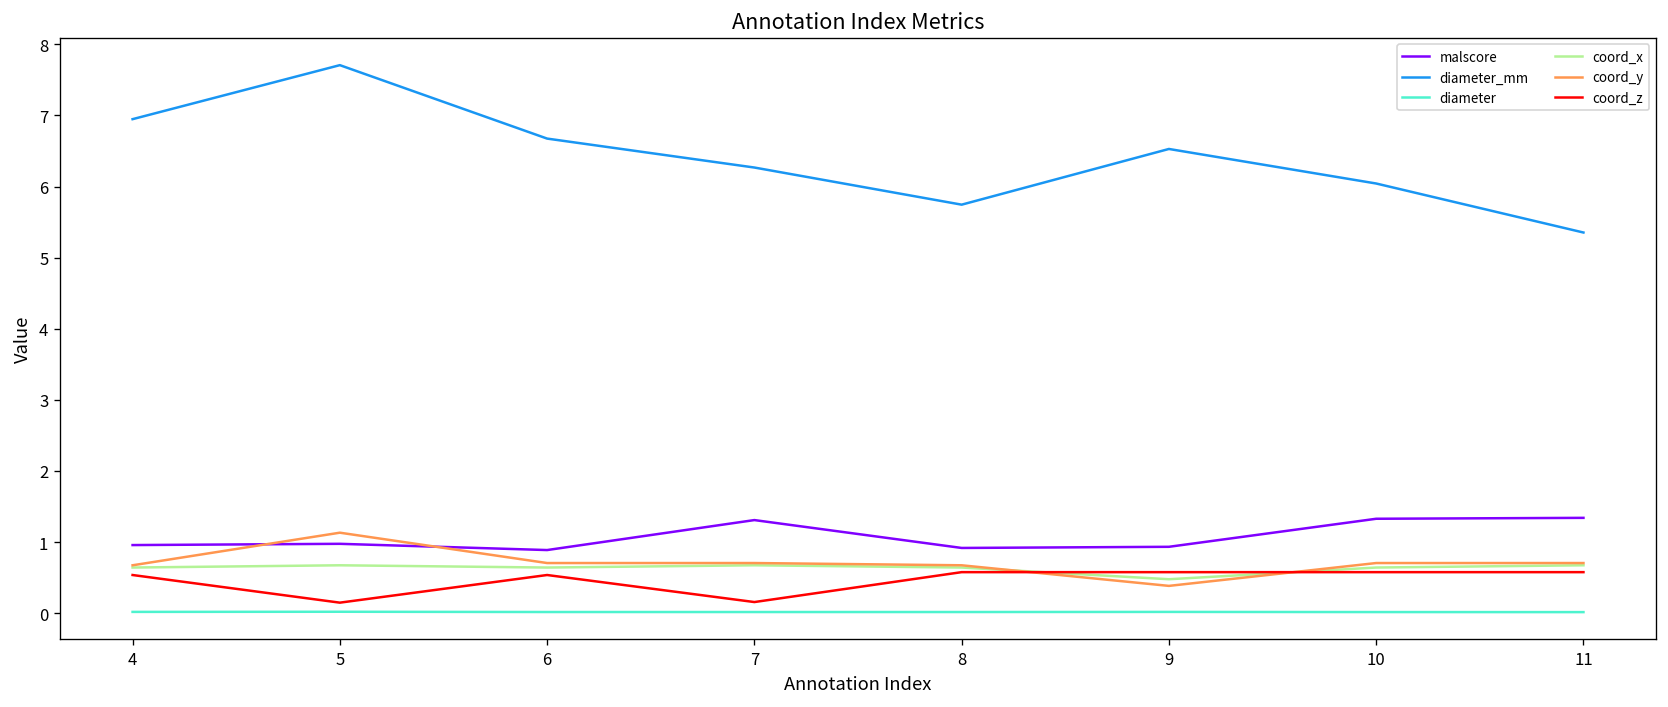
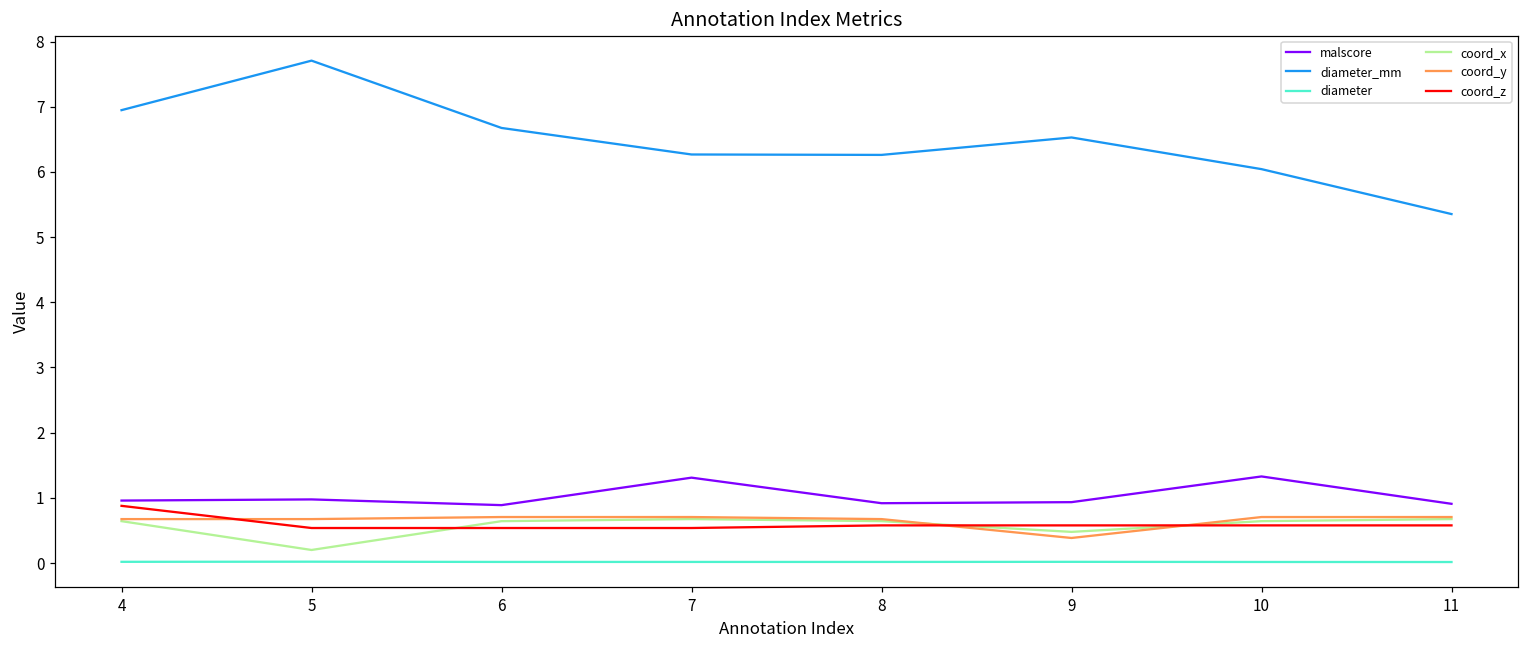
coord_z, 4: 0.5 -> 0.9
coord_x, 5: 0.7 -> 0.2
coord_y, 5: 1.1 -> 0.7
coord_z, 5: 0.1 -> 0.5
coord_z, 7: 0.2 -> 0.5
diameter_mm, 8: 5.7 -> 6.3
malscore, 11: 1.3 -> 0.9
